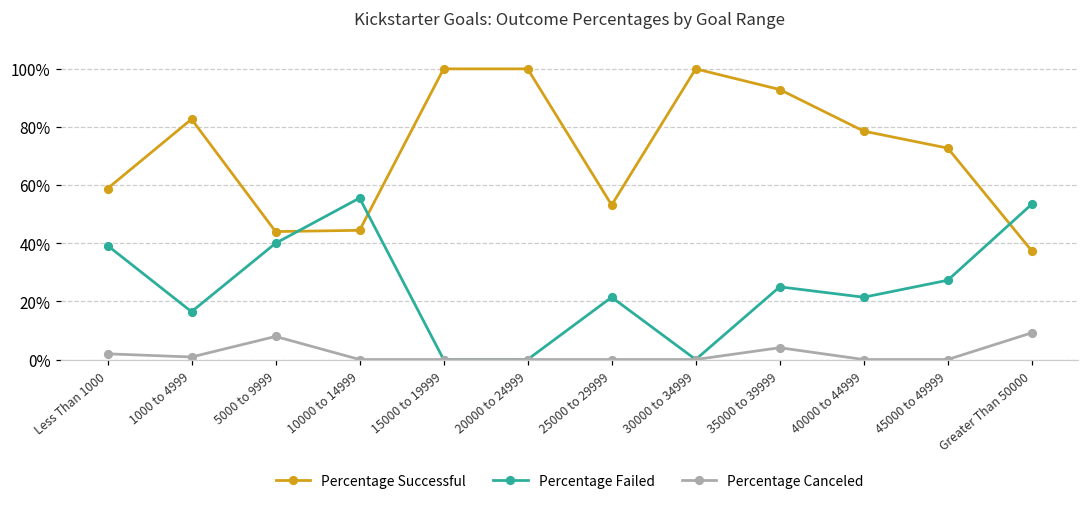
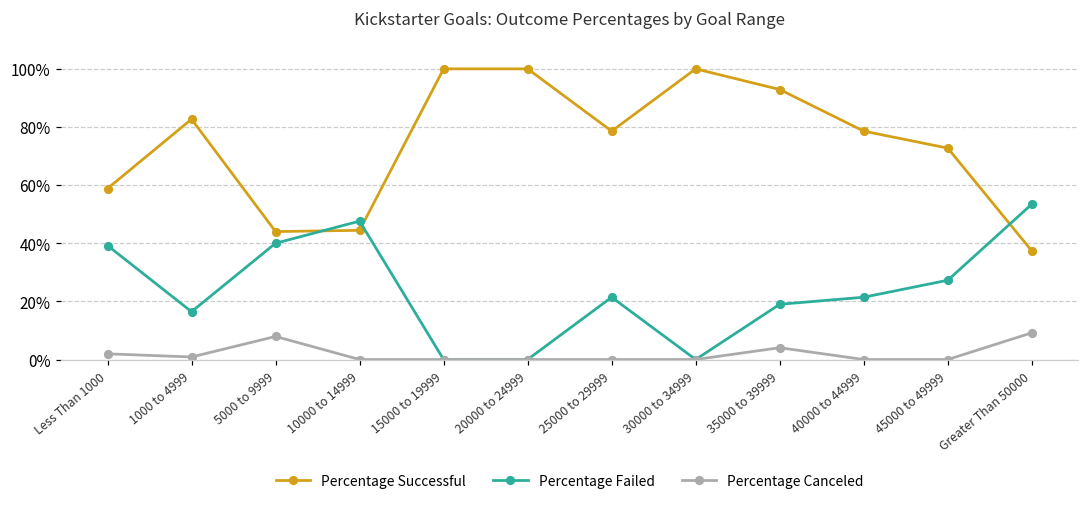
Percentage Failed, 10000 to 14999: 56% -> 48%
Percentage Successful, 25000 to 29999: 53% -> 79%
Percentage Failed, 35000 to 39999: 25% -> 19%
